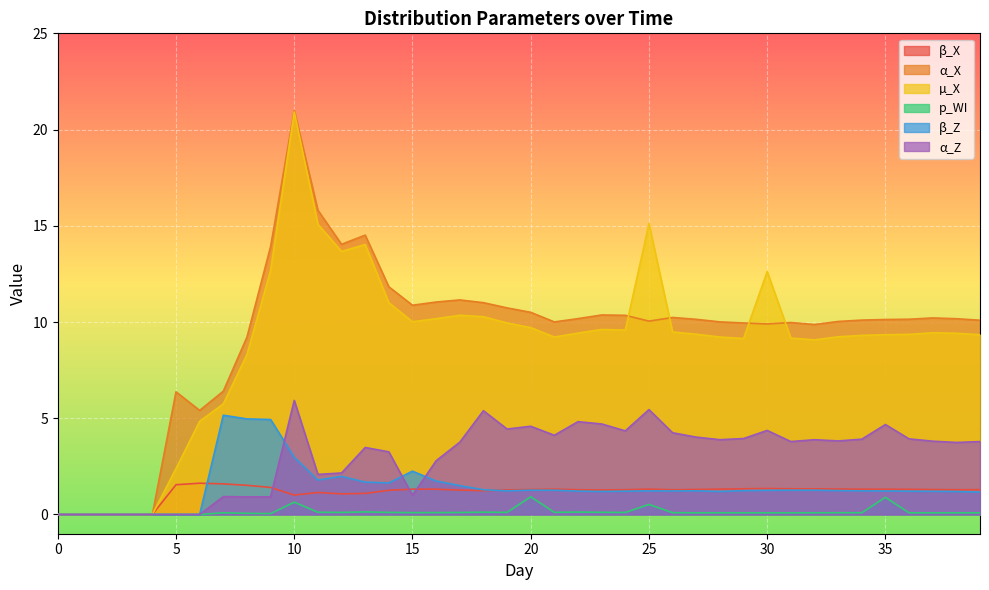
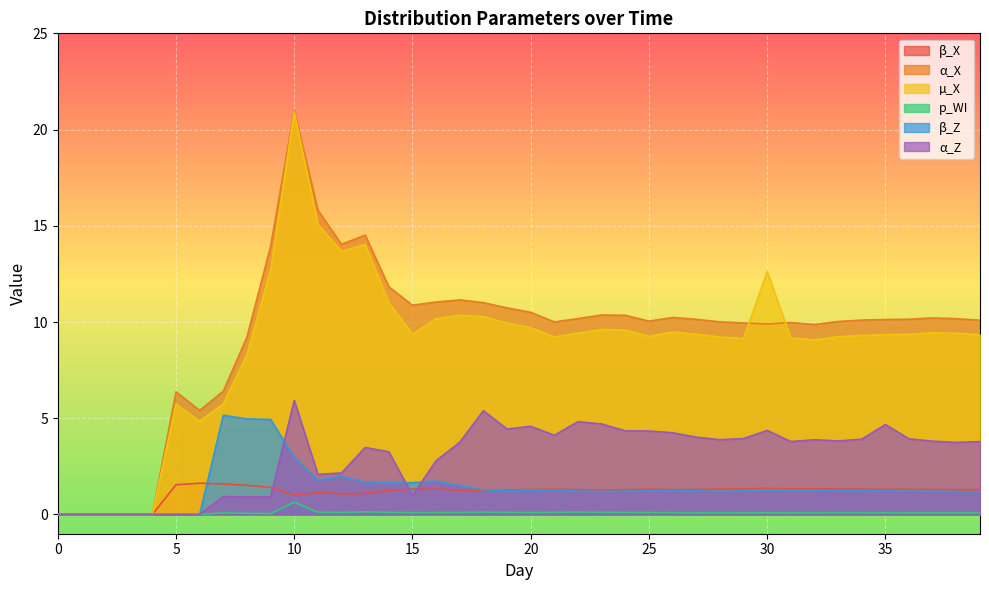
µ_X, 5: 2.4 -> 5.7
µ_X, 15: 10.0 -> 9.4
β_Z, 15: 2.3 -> 1.7
p_WI, 20: 0.9 -> 0.1
µ_X, 25: 15.1 -> 9.3
p_WI, 25: 0.5 -> 0.1
α_Z, 25: 5.4 -> 4.3
p_WI, 35: 0.9 -> 0.1
